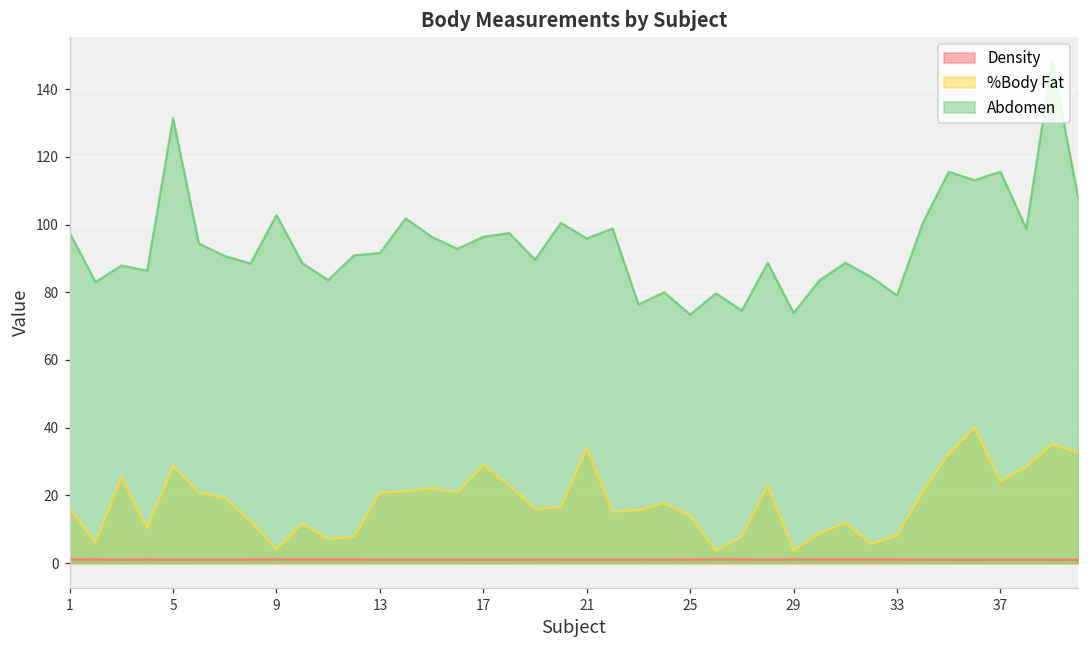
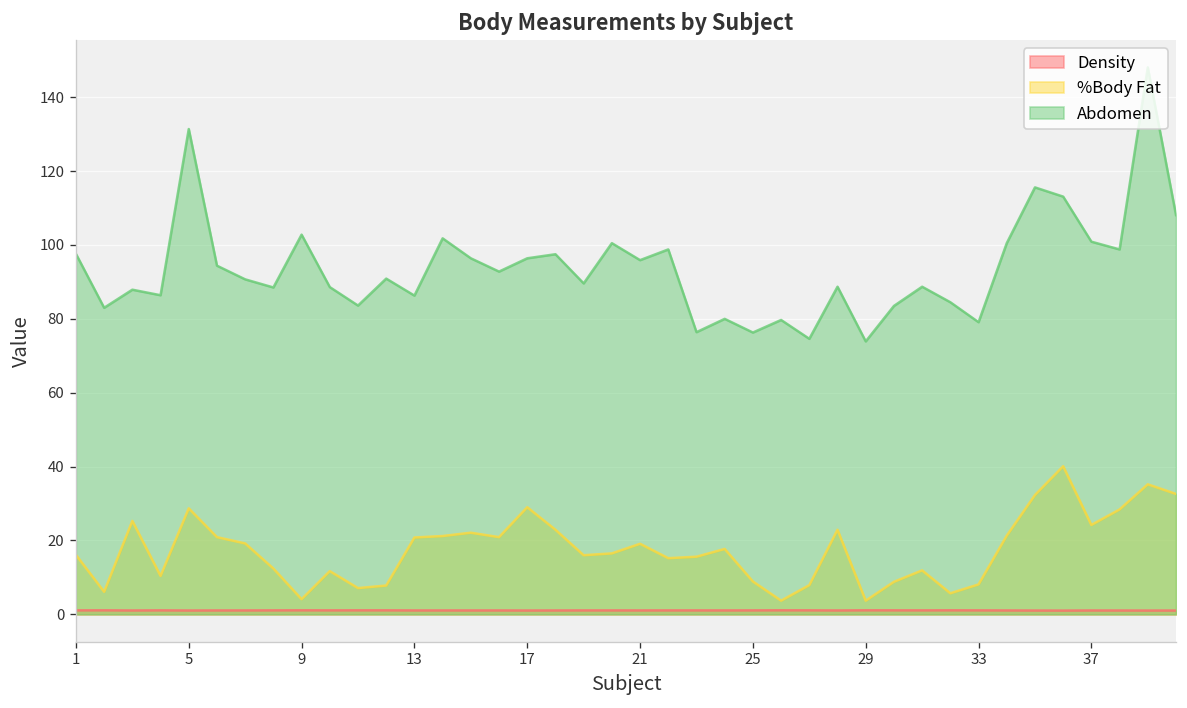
Abdomen, 13: 92 -> 86
%Body Fat, 21: 34 -> 19
%Body Fat, 25: 14 -> 9
Abdomen, 25: 73 -> 76
Abdomen, 37: 116 -> 101
